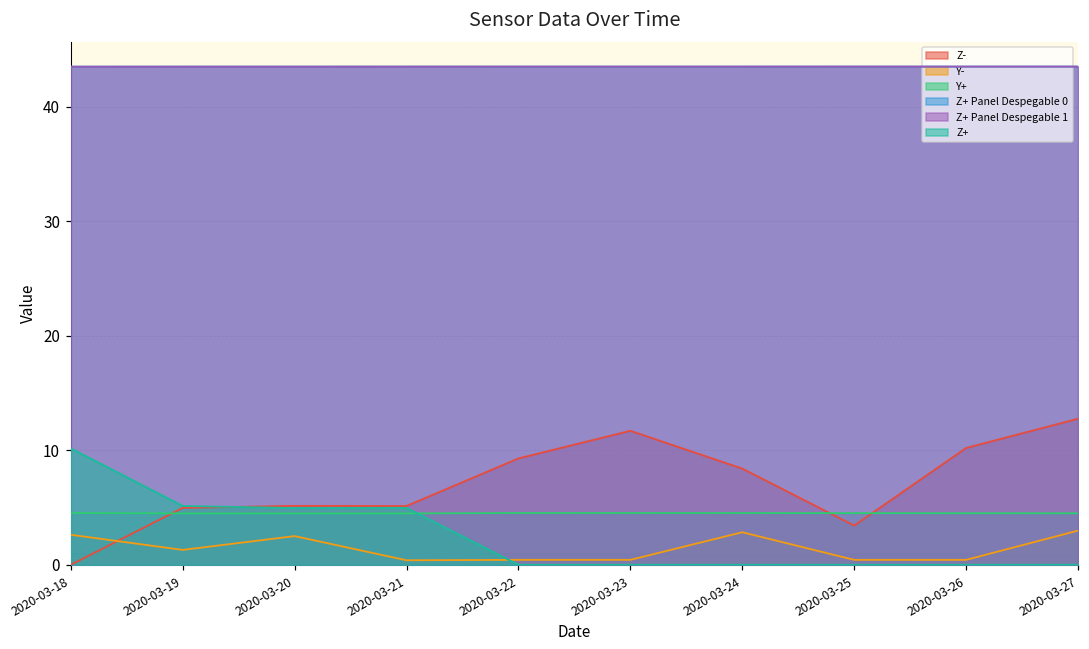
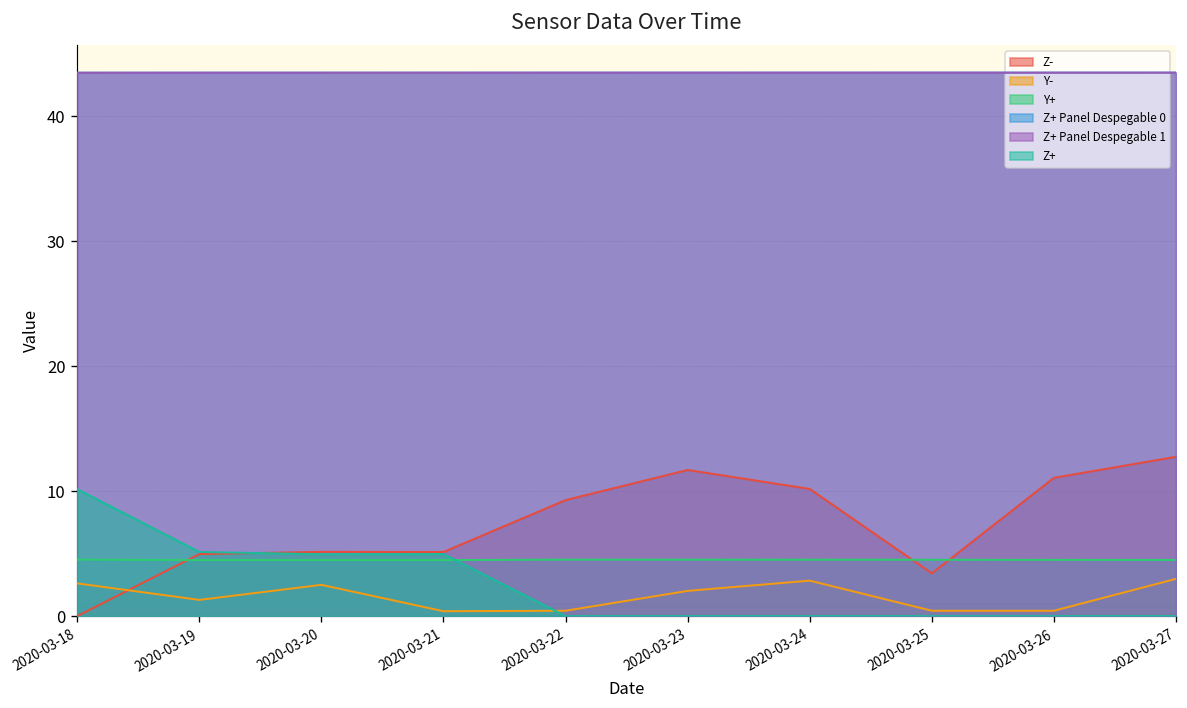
Y-, 2020-03-23: 0.4 -> 2.0
Z-, 2020-03-24: 8.4 -> 10.2
Z-, 2020-03-26: 10.2 -> 11.1
